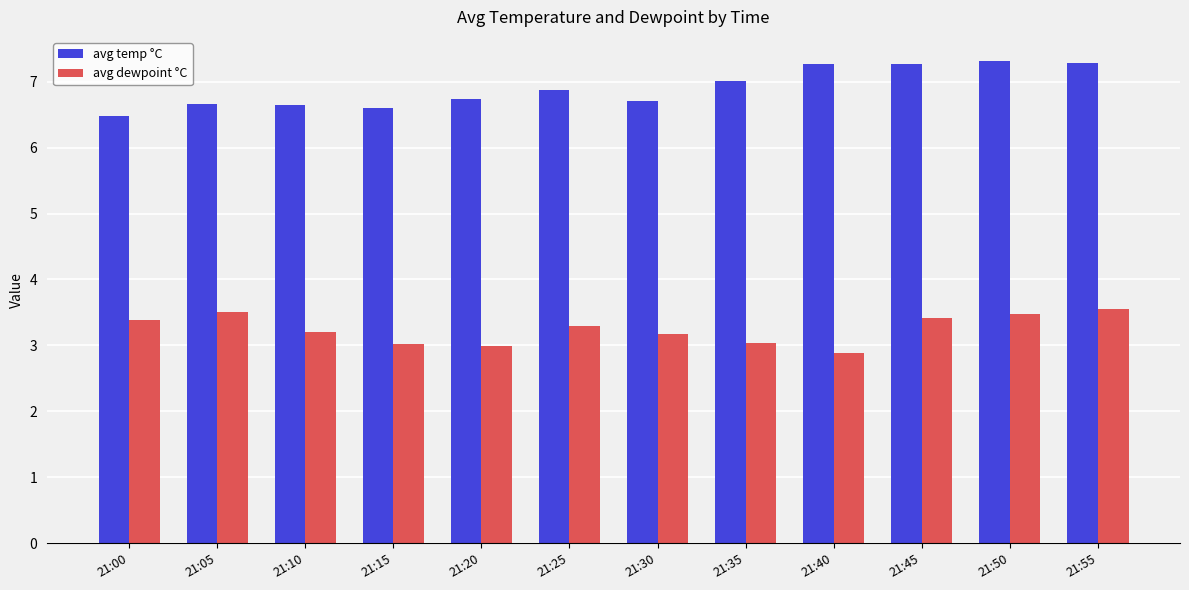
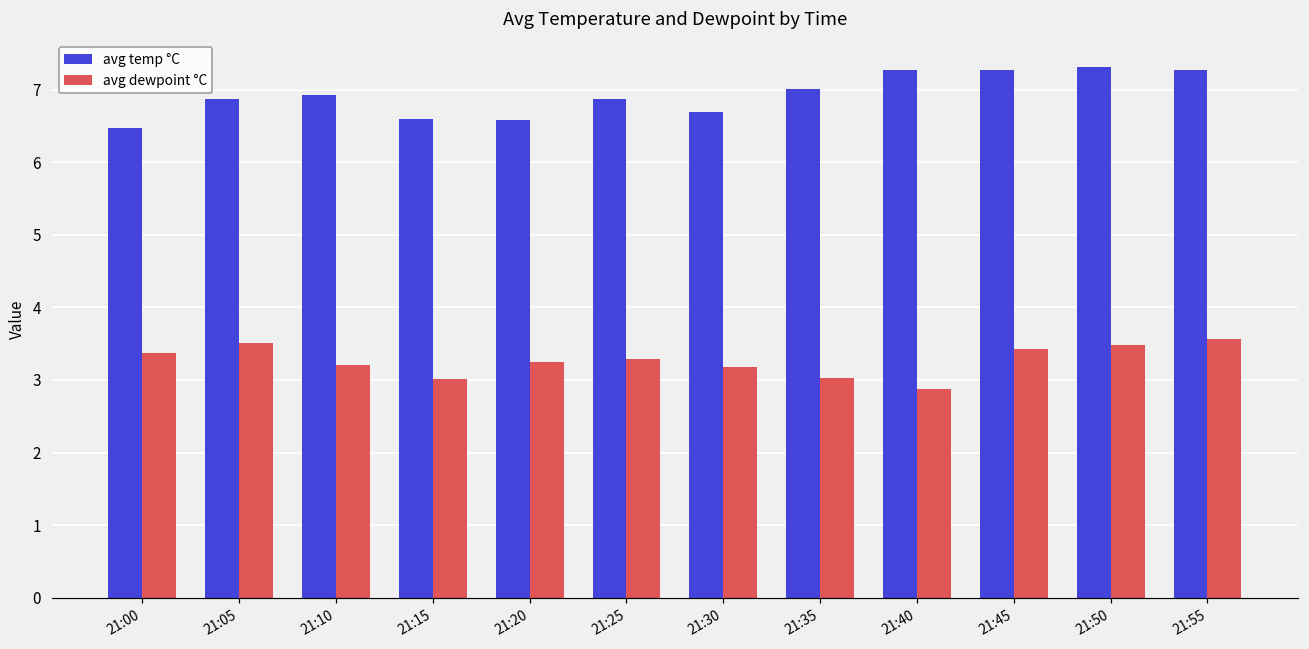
avg temp °C, 21:05: 6.7 -> 6.9
avg temp °C, 21:10: 6.6 -> 6.9
avg temp °C, 21:20: 6.7 -> 6.6
avg dewpoint °C, 21:20: 3.0 -> 3.3
